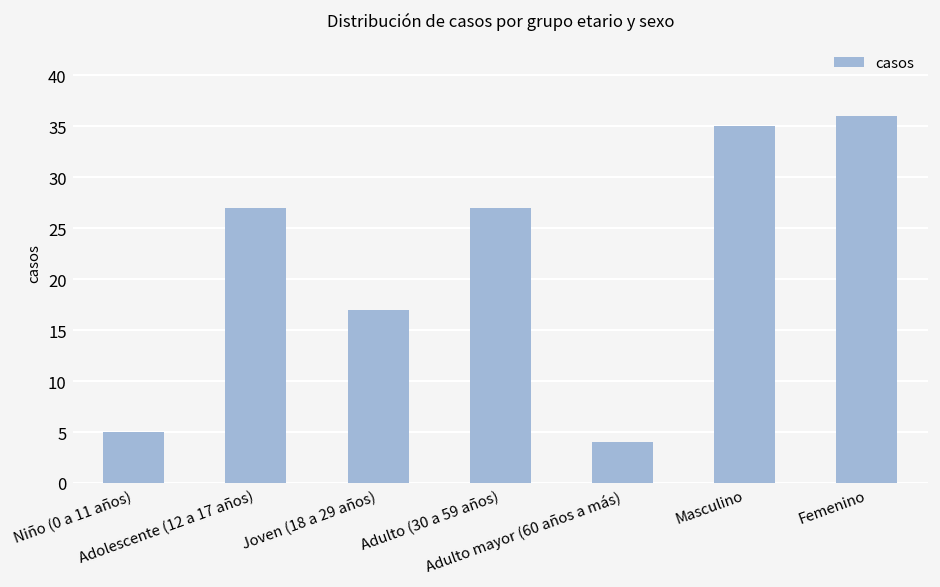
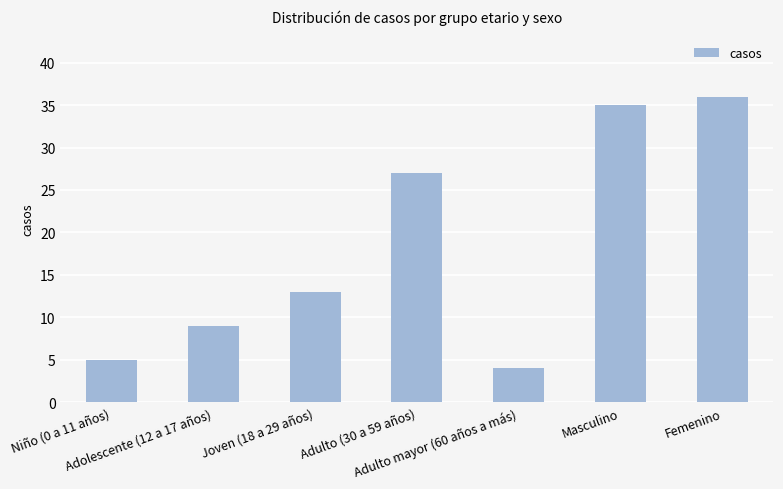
Adolescente (12 a 17 años): 27 -> 9
Joven (18 a 29 años): 17 -> 13
